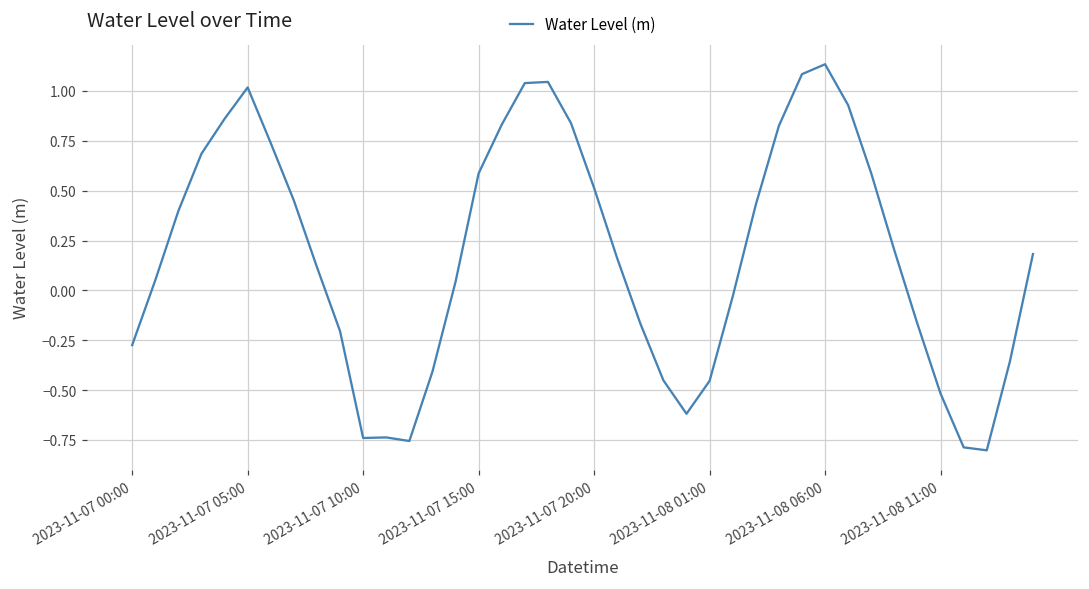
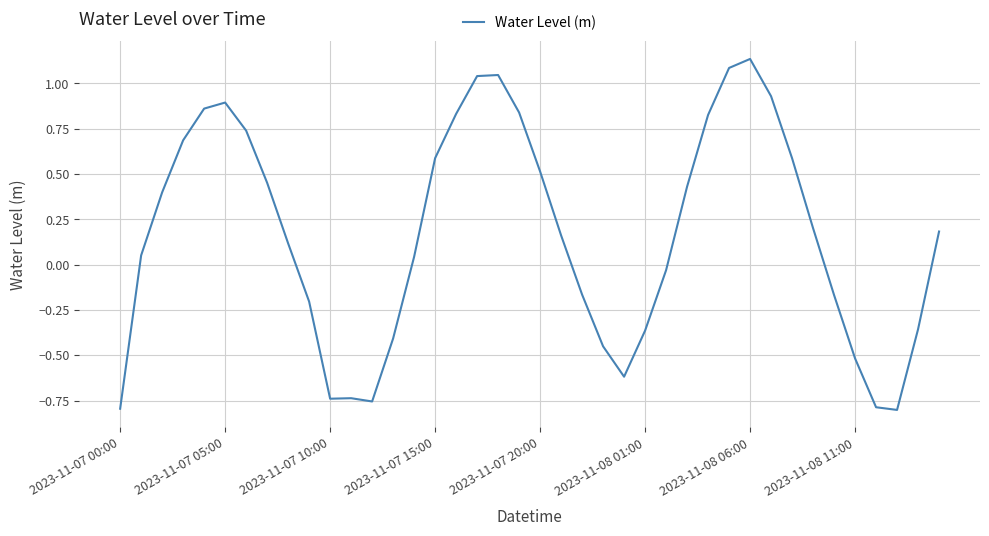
2023-11-07 00:00: -0.27 -> -0.80
2023-11-07 05:00: 1.02 -> 0.89
2023-11-08 01:00: -0.45 -> -0.36
